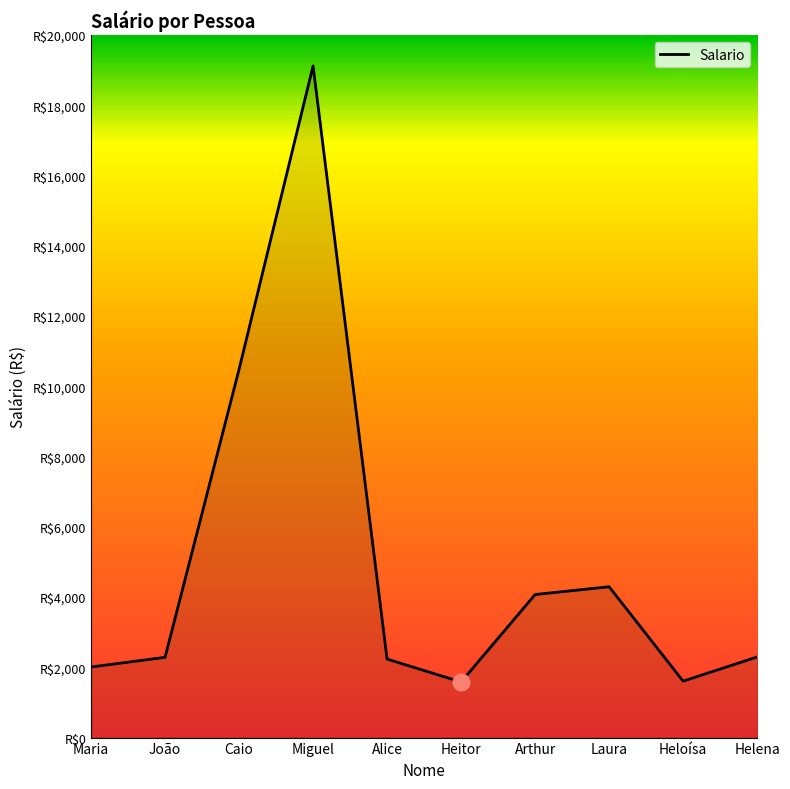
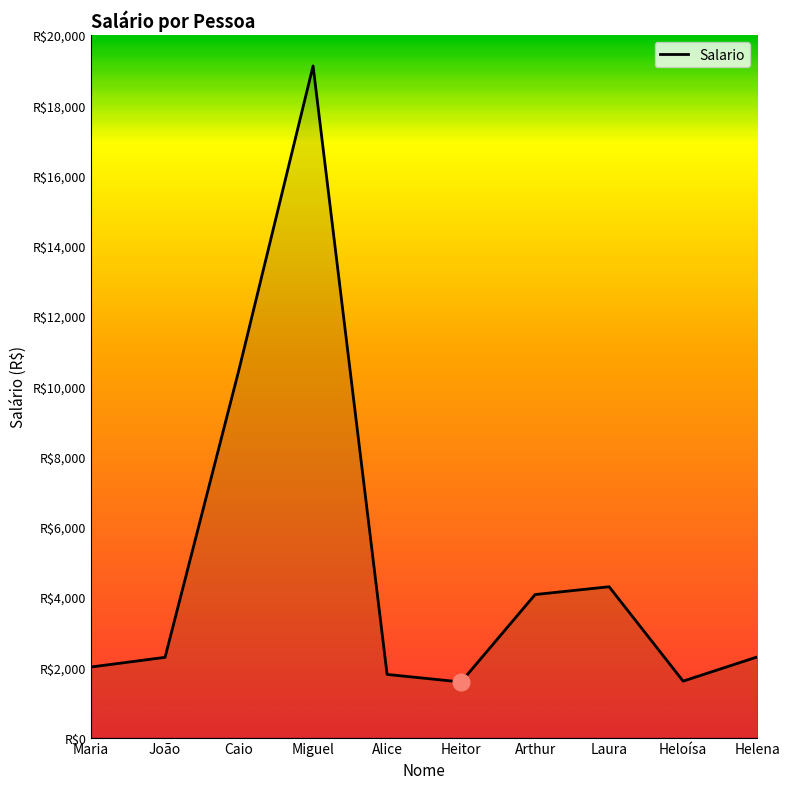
Salario, Alice: R$2,200 -> R$1,800
